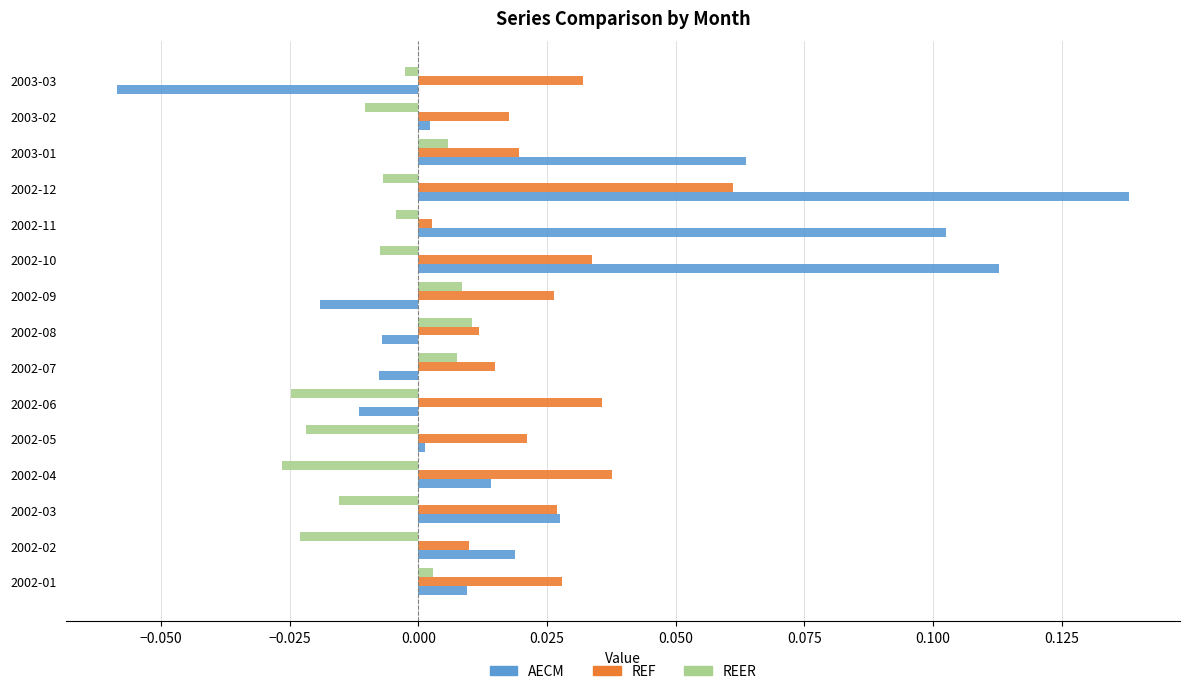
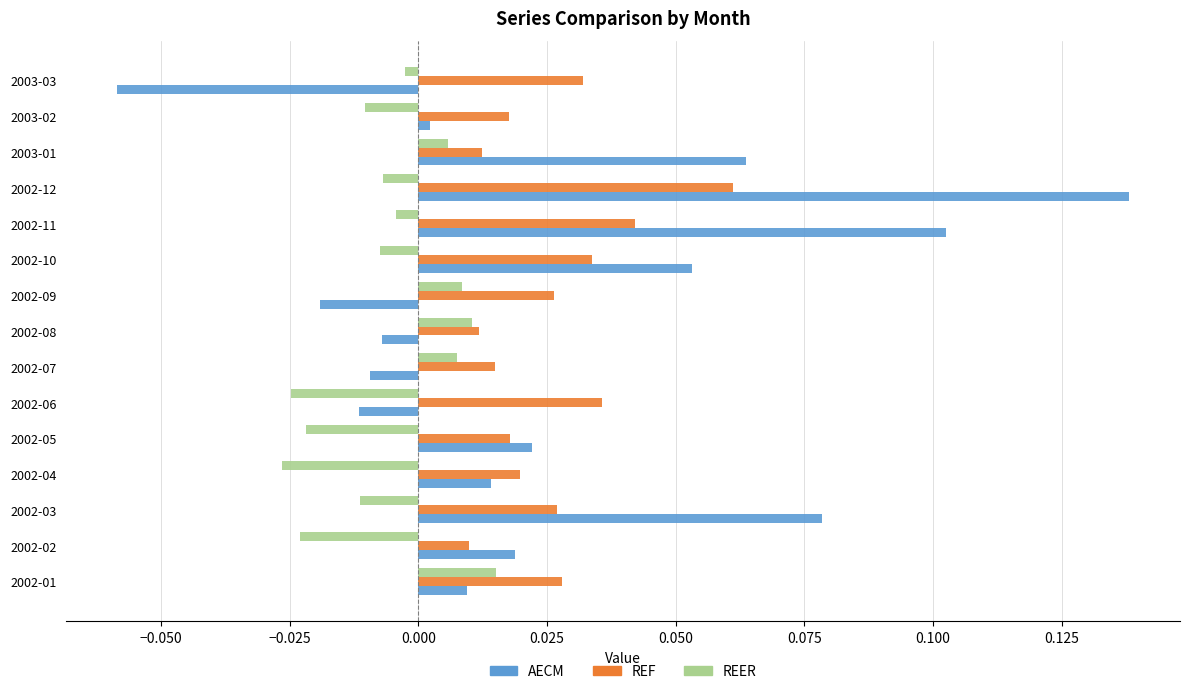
REF, 2003-01: 0.019 -> 0.012
REF, 2002-11: 0.003 -> 0.042
AECM, 2002-10: 0.113 -> 0.053
AECM, 2002-07: -0.008 -> -0.009
REF, 2002-05: 0.021 -> 0.018
AECM, 2002-05: 0.001 -> 0.022
REF, 2002-04: 0.038 -> 0.020
REER, 2002-03: -0.016 -> -0.011
AECM, 2002-03: 0.027 -> 0.078
REER, 2002-01: 0.003 -> 0.015
